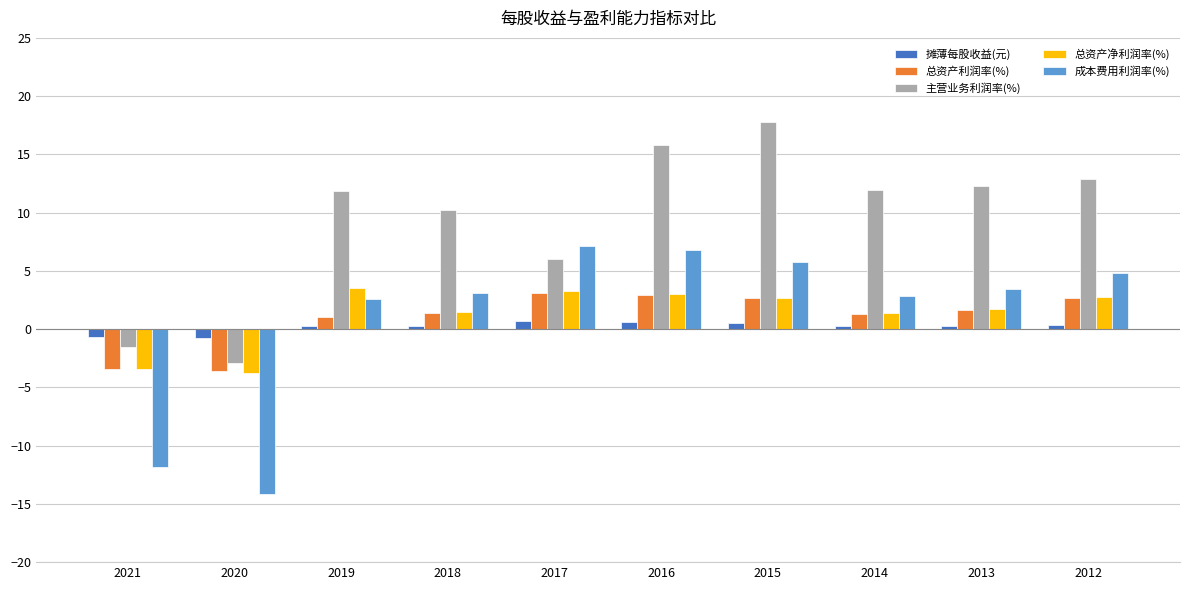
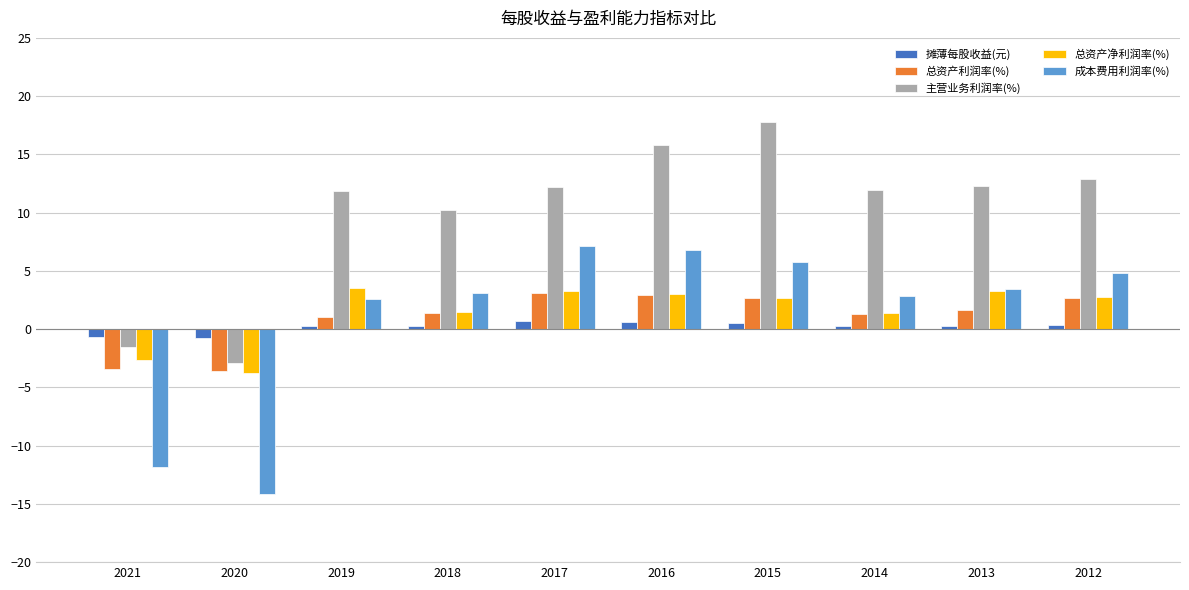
总资产净利润率(%), 2021: -3.4 -> -2.6
主营业务利润率(%), 2017: 6.0 -> 12.2
总资产净利润率(%), 2013: 1.7 -> 3.3
